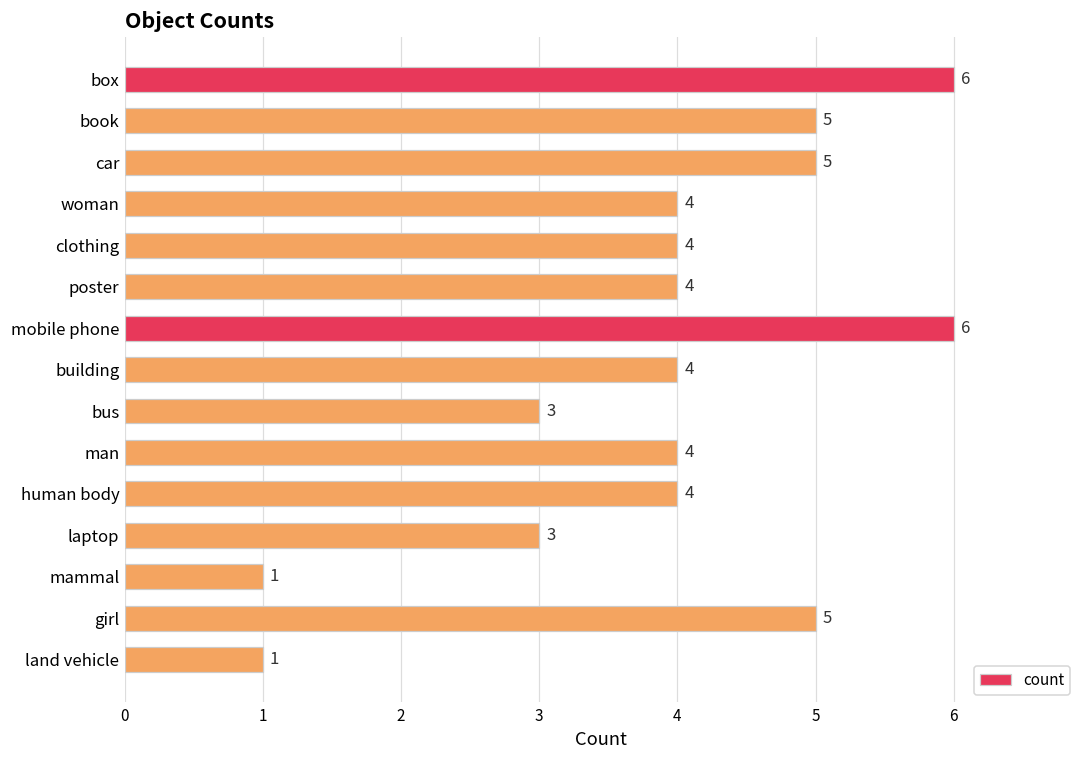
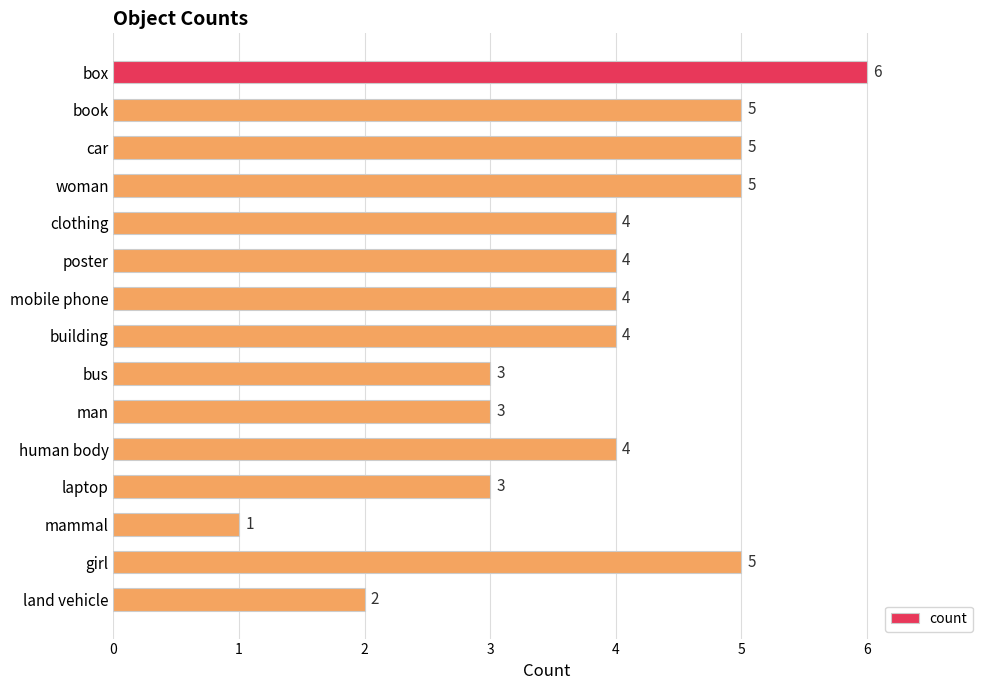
woman: 4 -> 5
mobile phone: 6 -> 4
man: 4 -> 3
land vehicle: 1 -> 2
